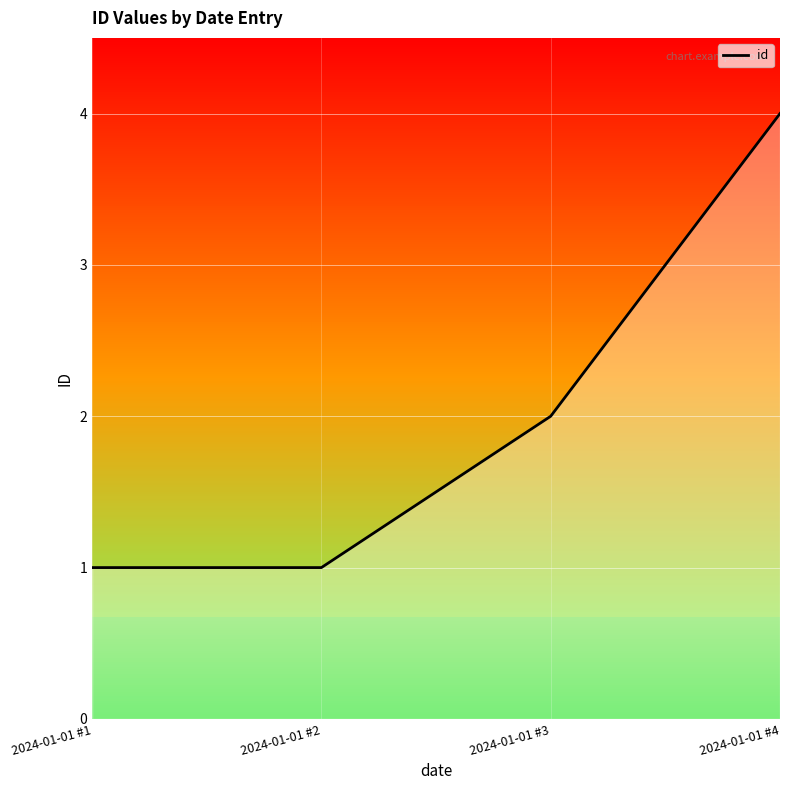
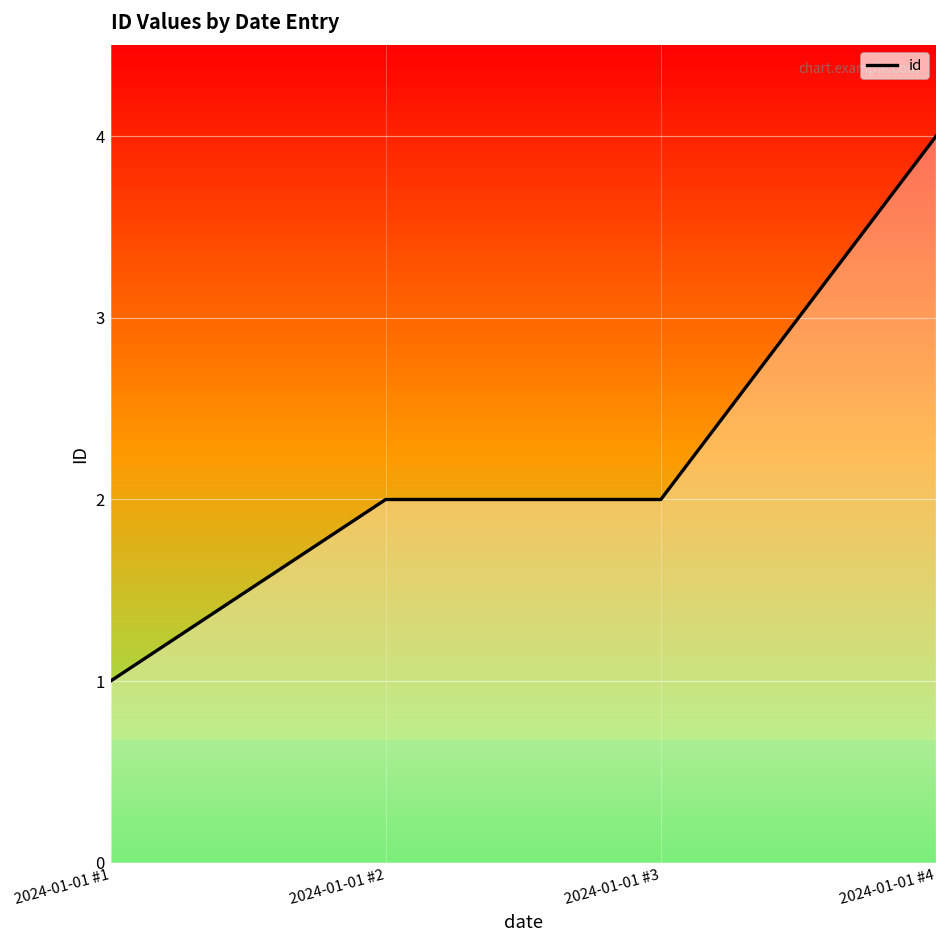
id, 2024-01-01 #2: 1 -> 2
